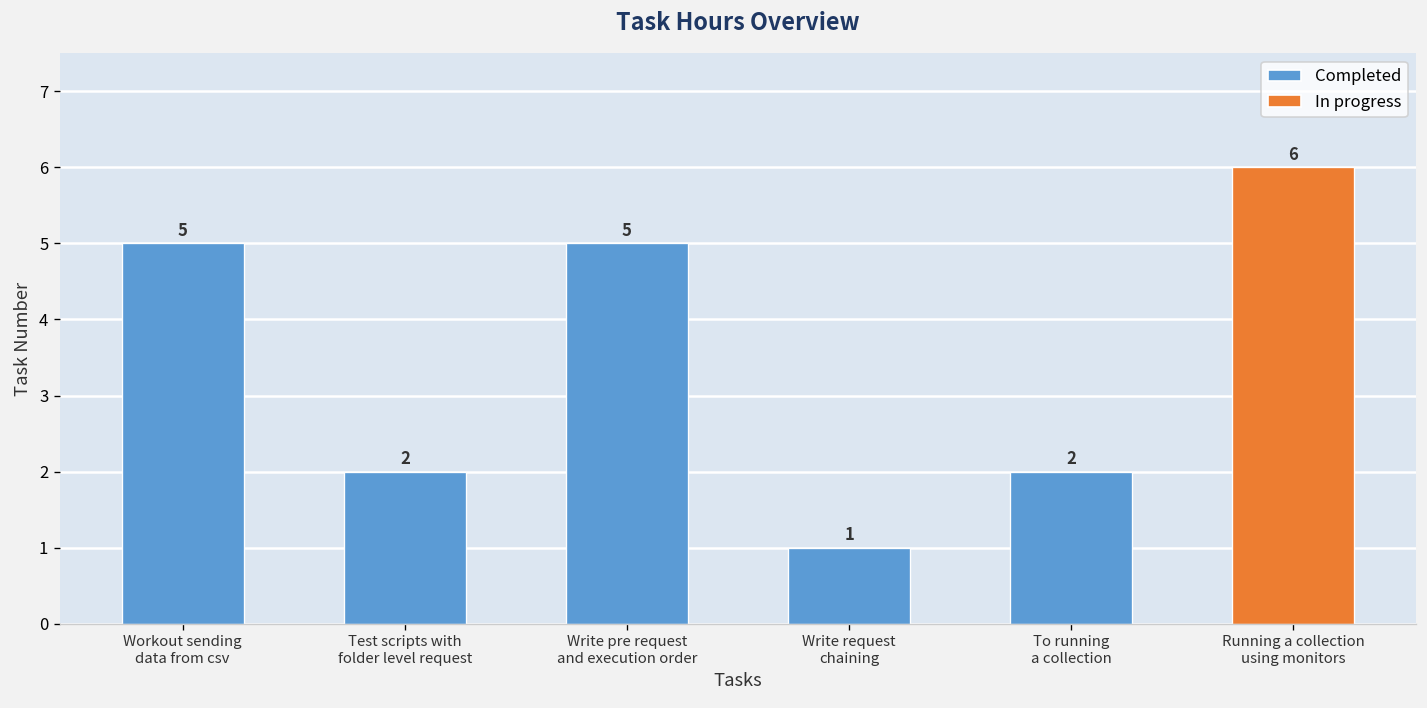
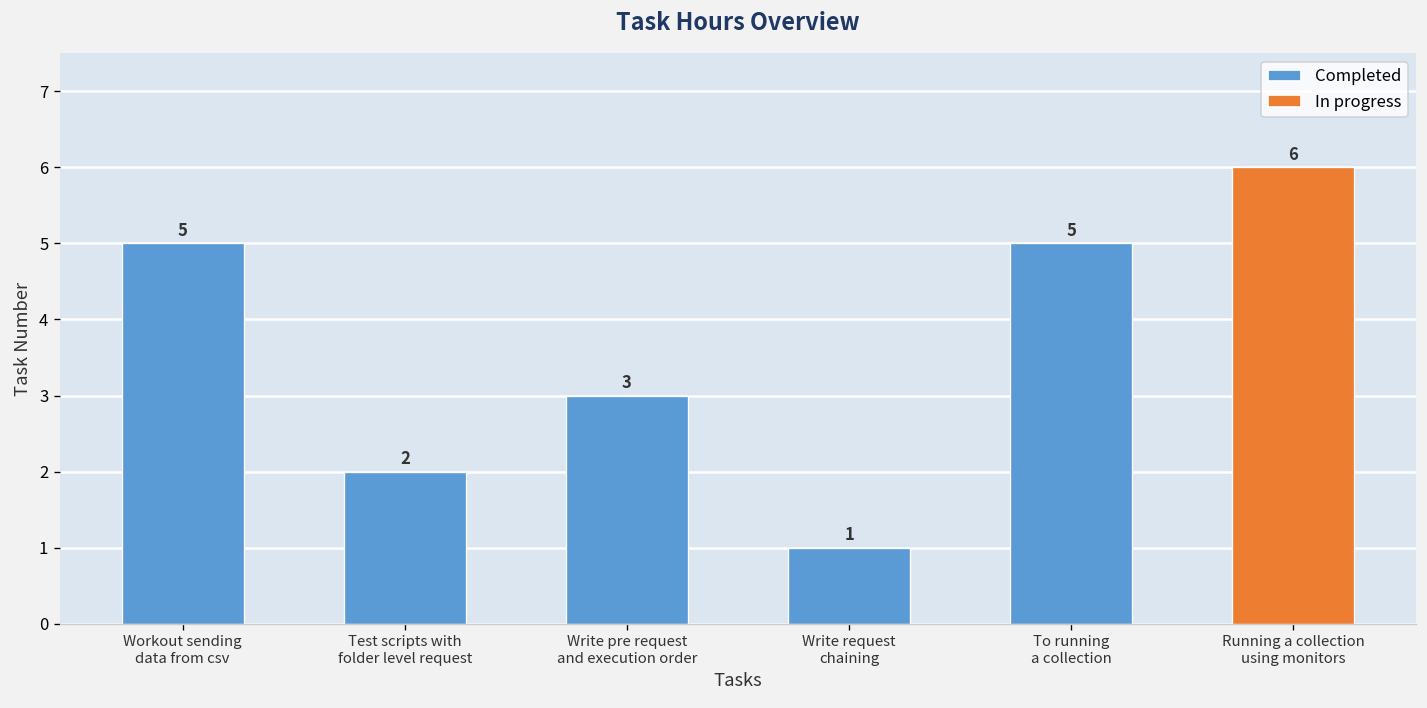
Write pre request and execution order: 5 -> 3
To running a collection: 2 -> 5
